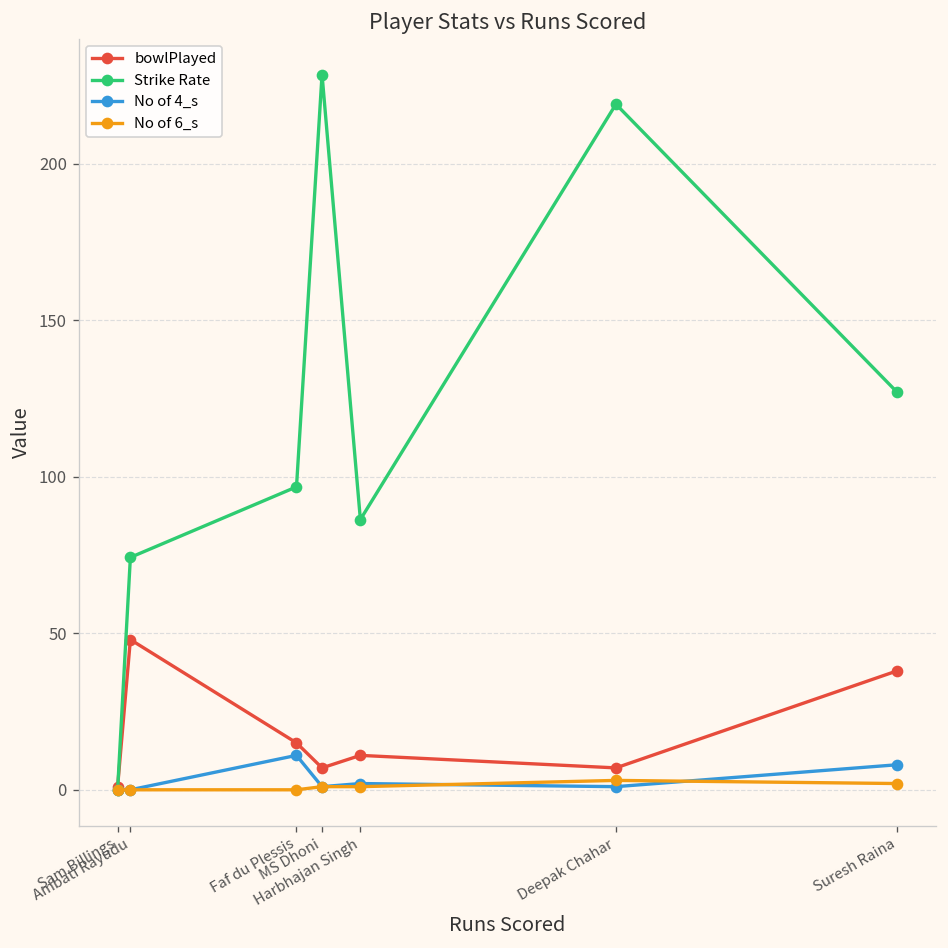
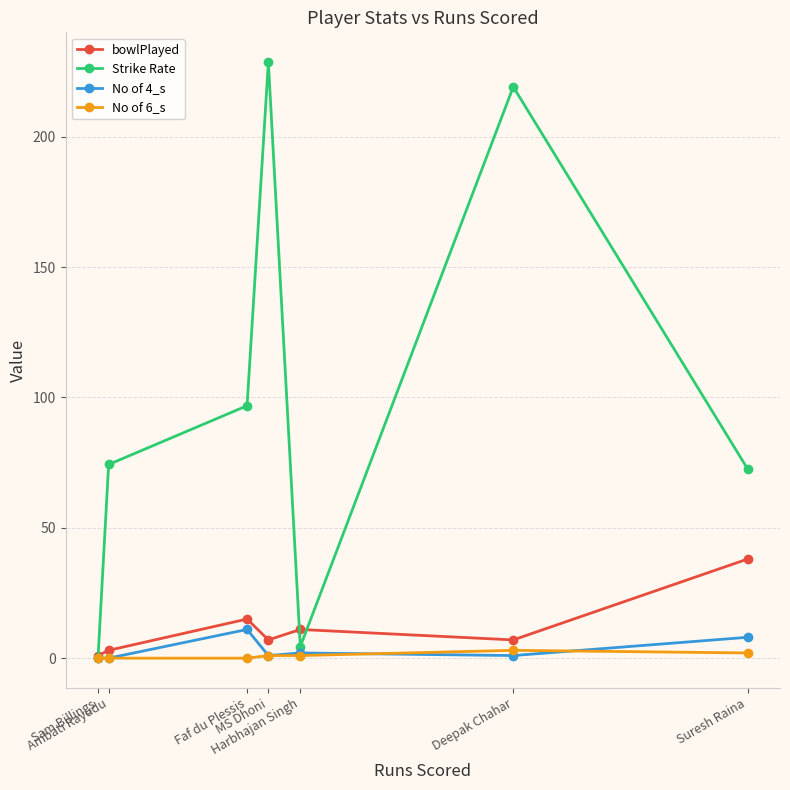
bowlPlayed, Ambati Rayudu: 48 -> 3
Strike Rate, Harbhajan Singh: 86 -> 4
Strike Rate, Suresh Raina: 127 -> 73
